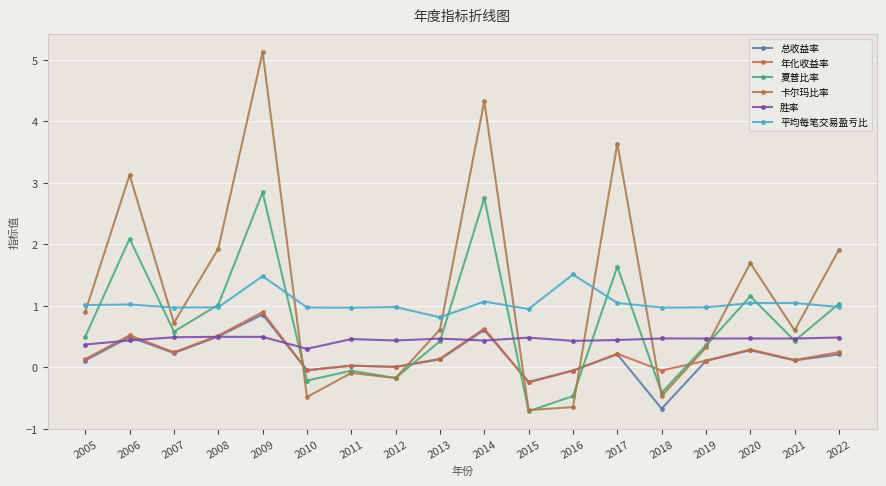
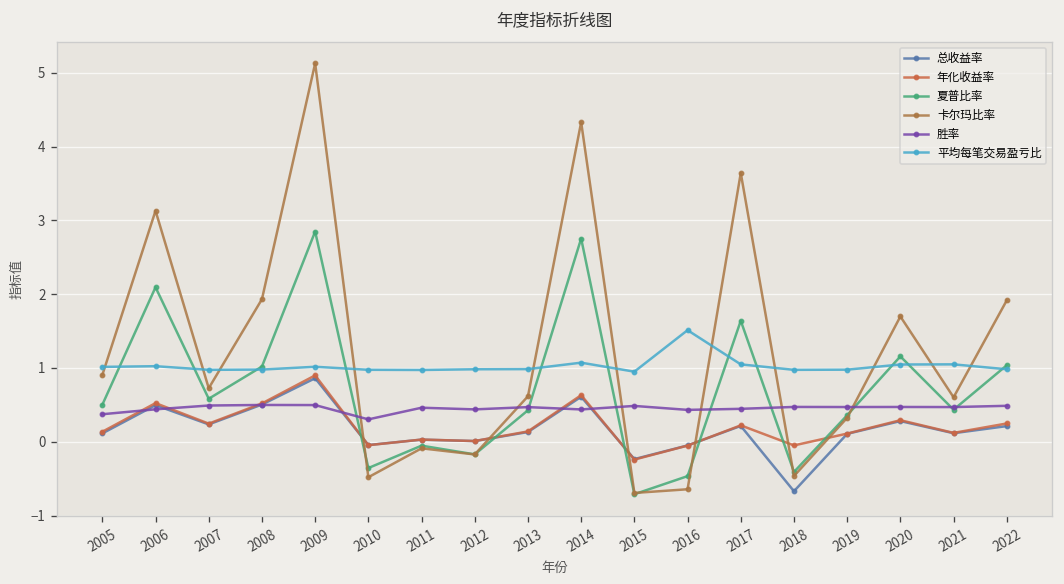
平均每笔交易盈亏比, 2009: 1.5 -> 1.0
夏普比率, 2010: -0.2 -> -0.4
平均每笔交易盈亏比, 2013: 0.8 -> 1.0
